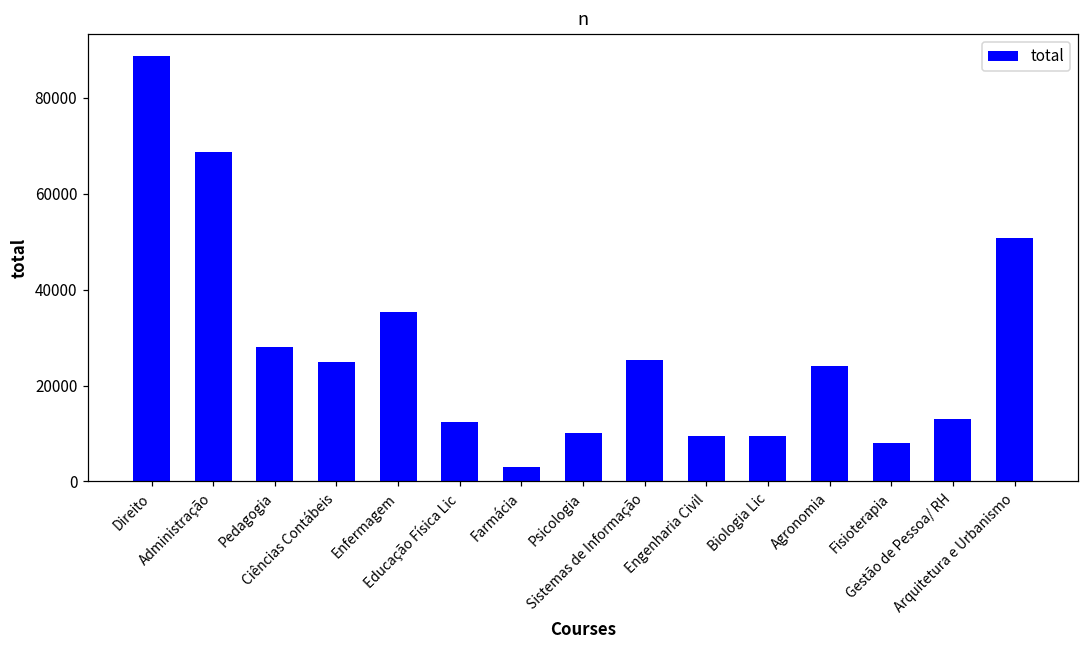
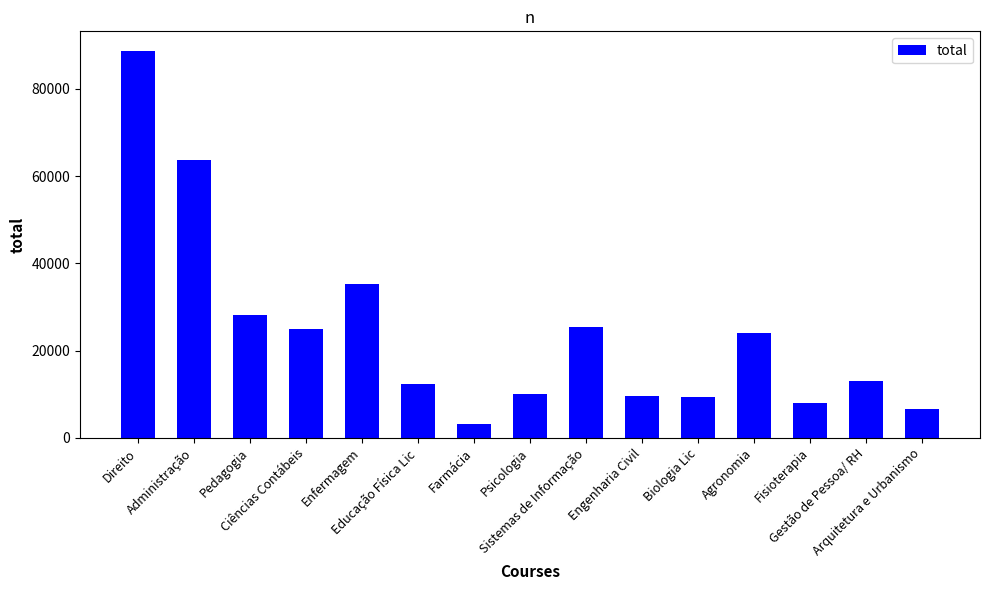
Administração: 69000 -> 64000
Arquitetura e Urbanismo: 51000 -> 7000
